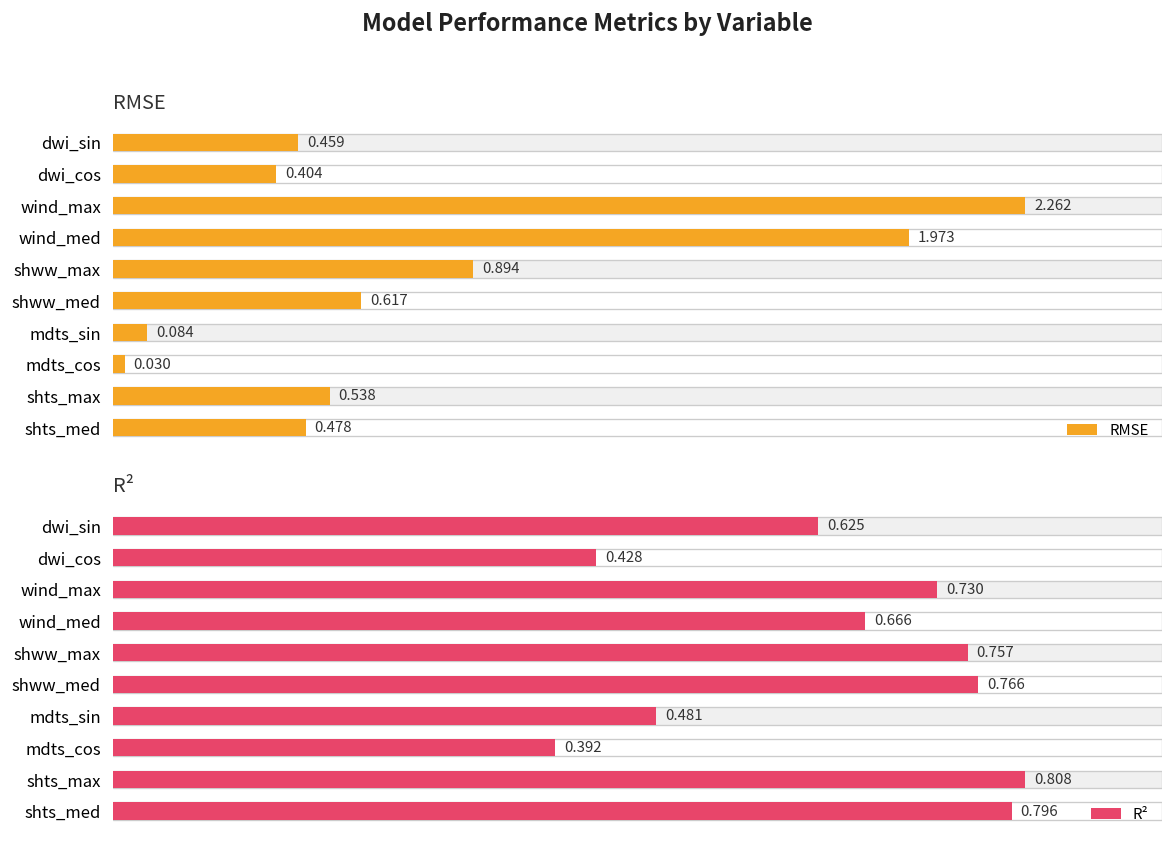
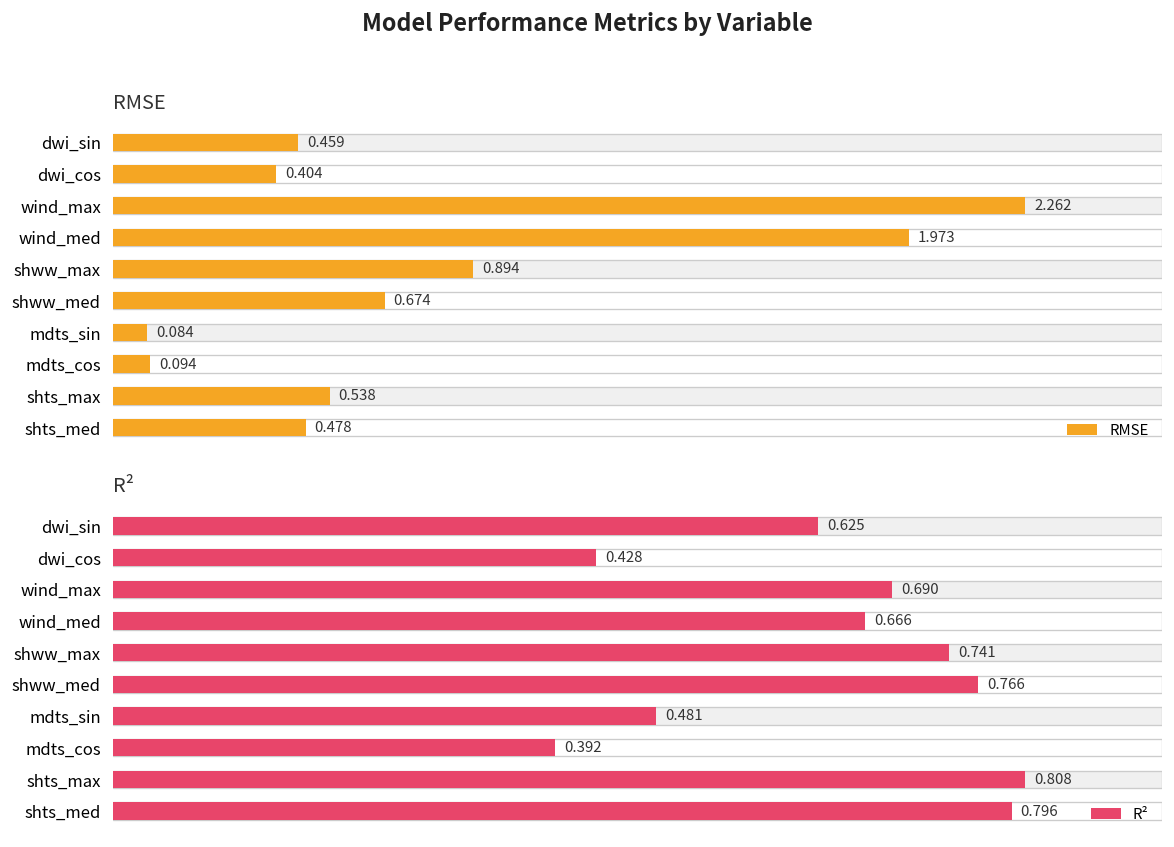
RMSE, shww_med: 0.617 -> 0.674
RMSE, mdts_cos: 0.030 -> 0.094
R², wind_max: 0.730 -> 0.690
R², shww_max: 0.757 -> 0.741
